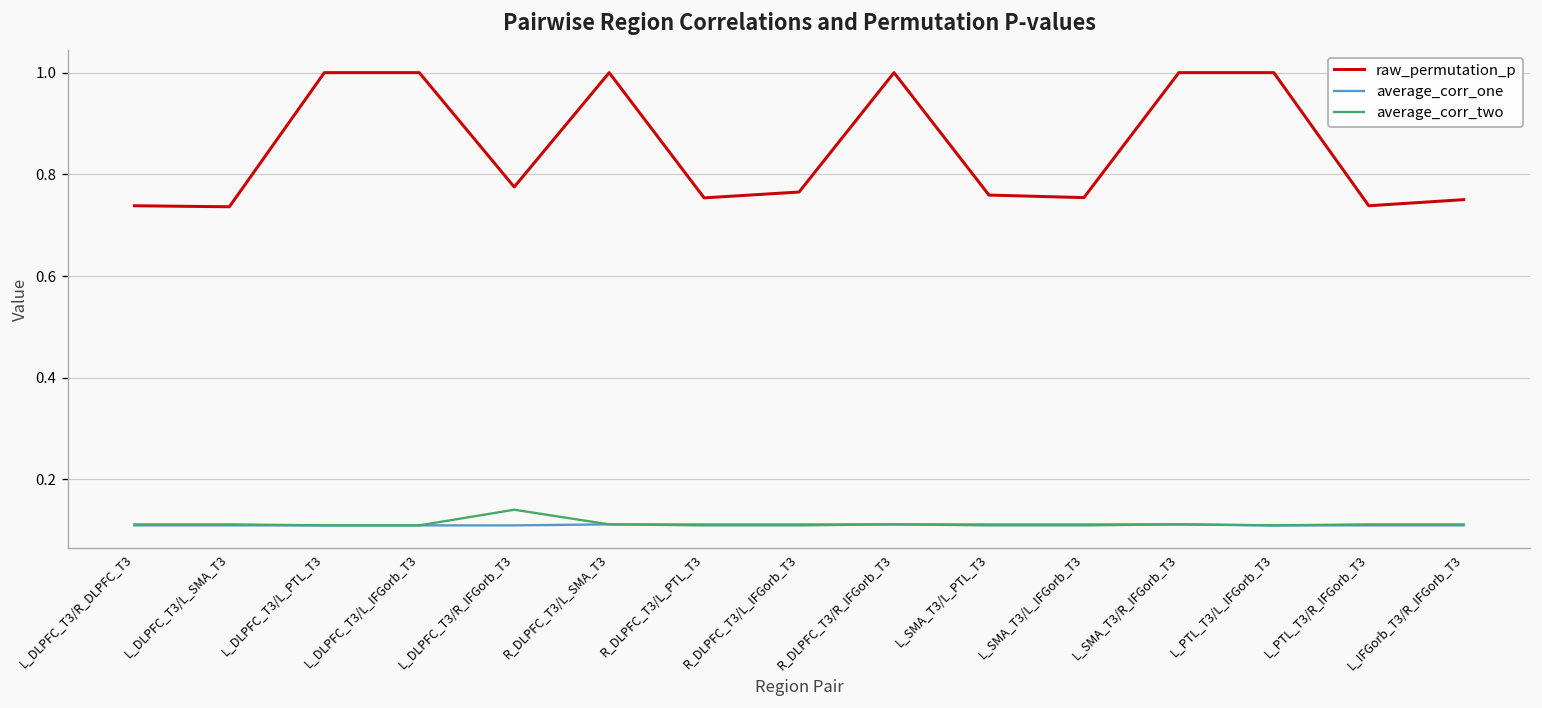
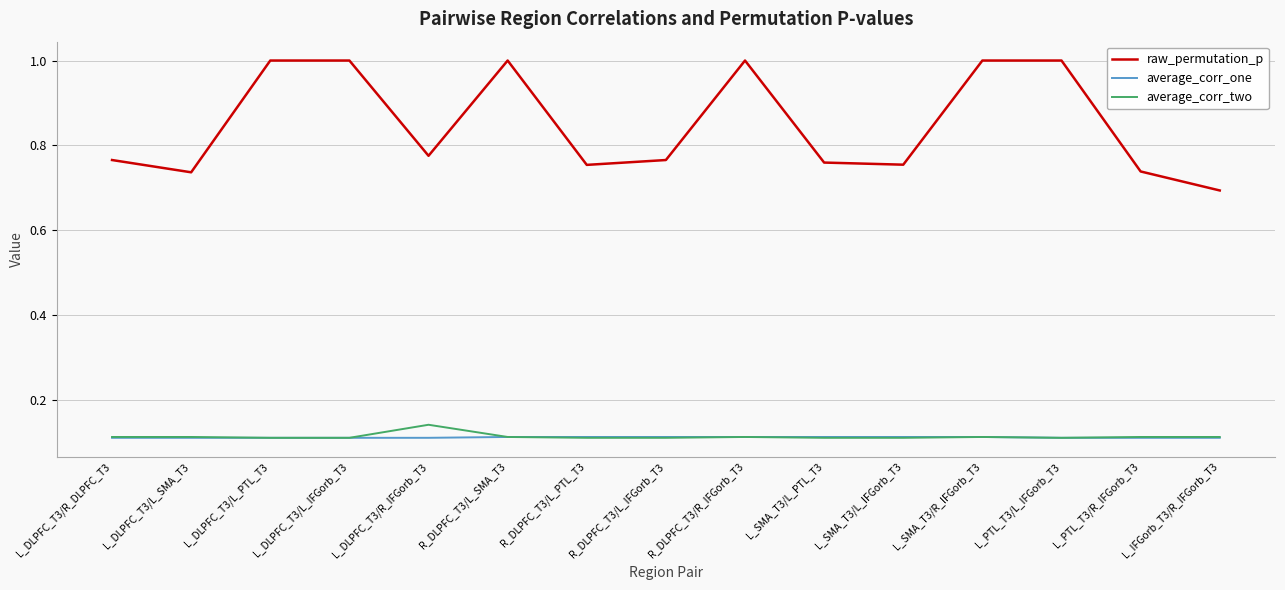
raw_permutation_p, L_DLPFC_T3/R_DLPFC_T3: 0.74 -> 0.77
raw_permutation_p, L_IFGorb_T3/R_IFGorb_T3: 0.75 -> 0.69
